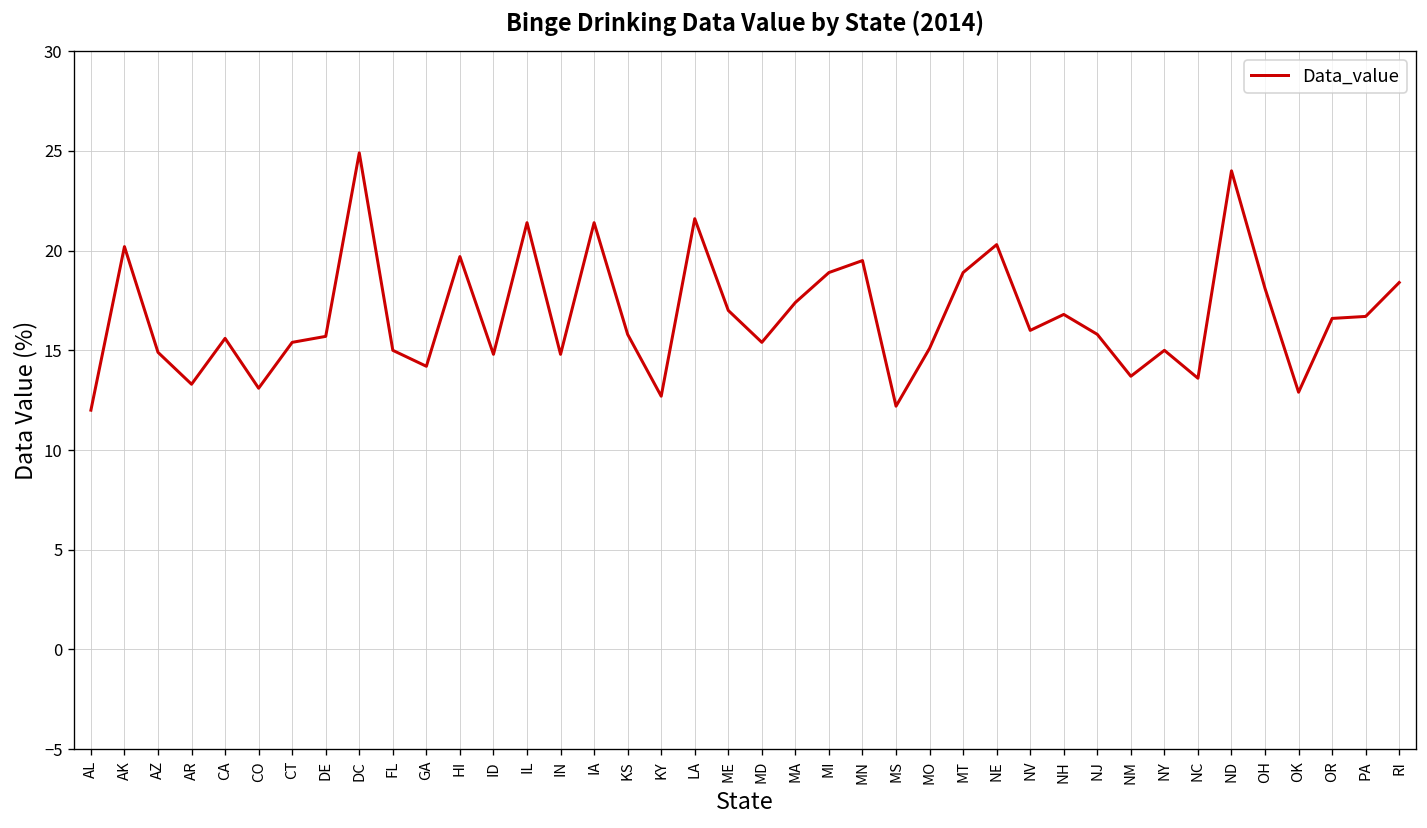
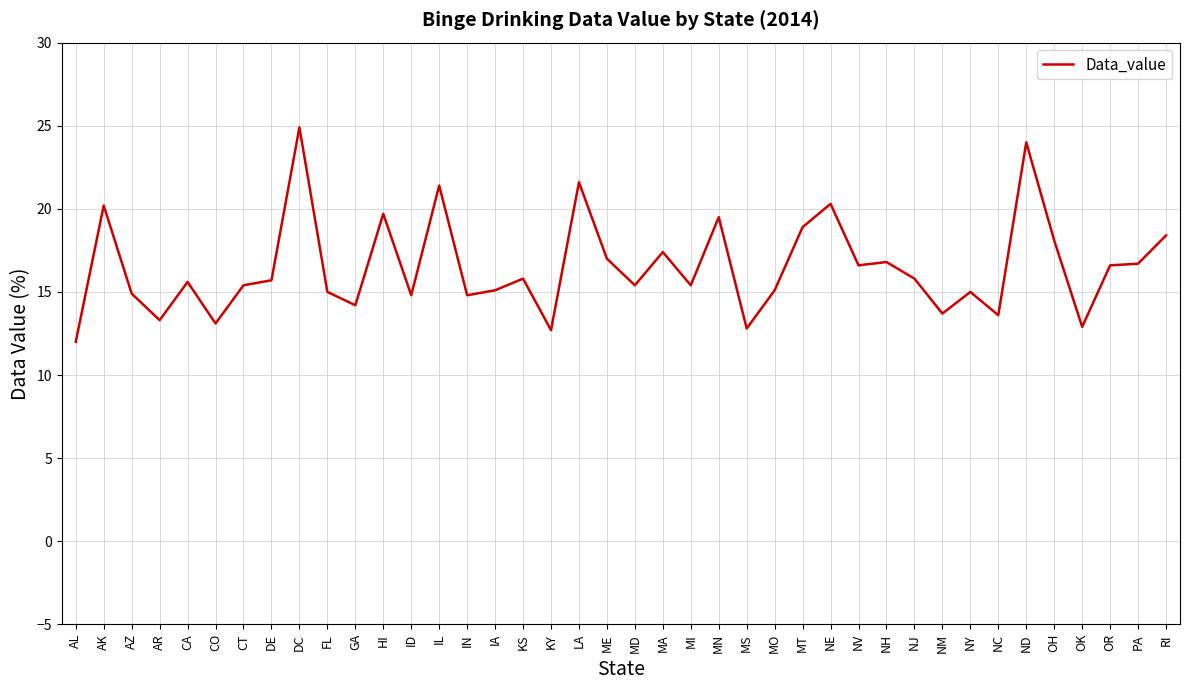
IA: 21.4 -> 15.1
MI: 18.9 -> 15.4
MS: 12.2 -> 12.8
NV: 16.0 -> 16.6
